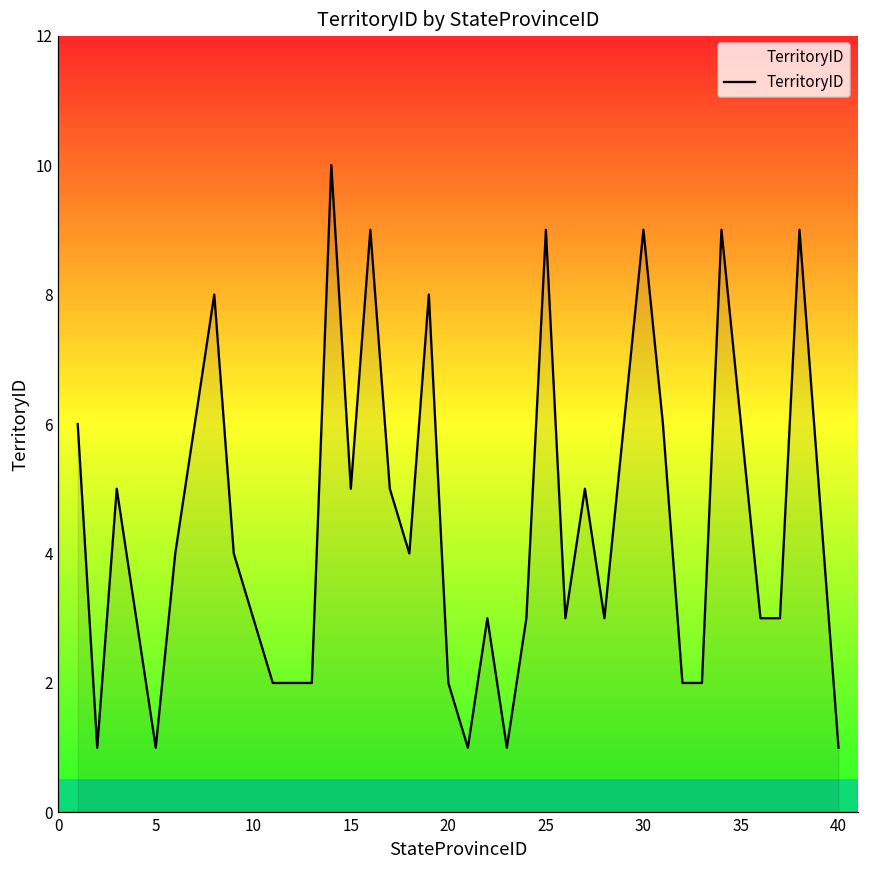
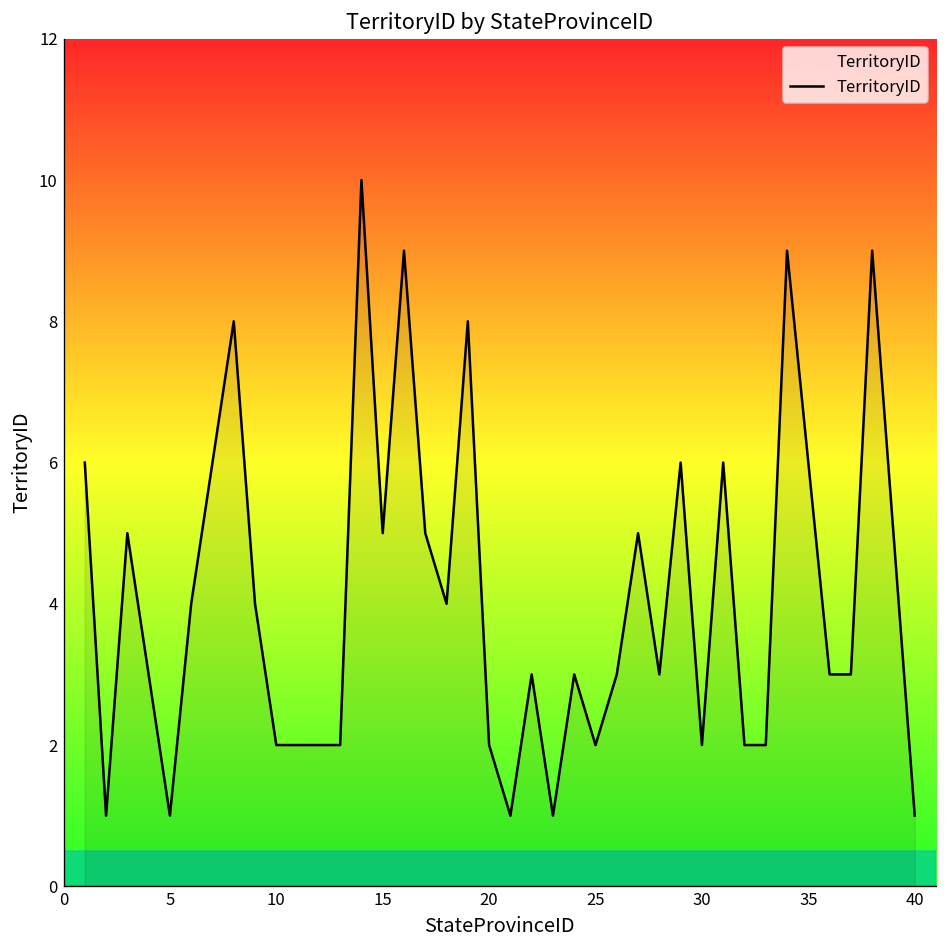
10: 3 -> 2
25: 9 -> 2
30: 9 -> 2
